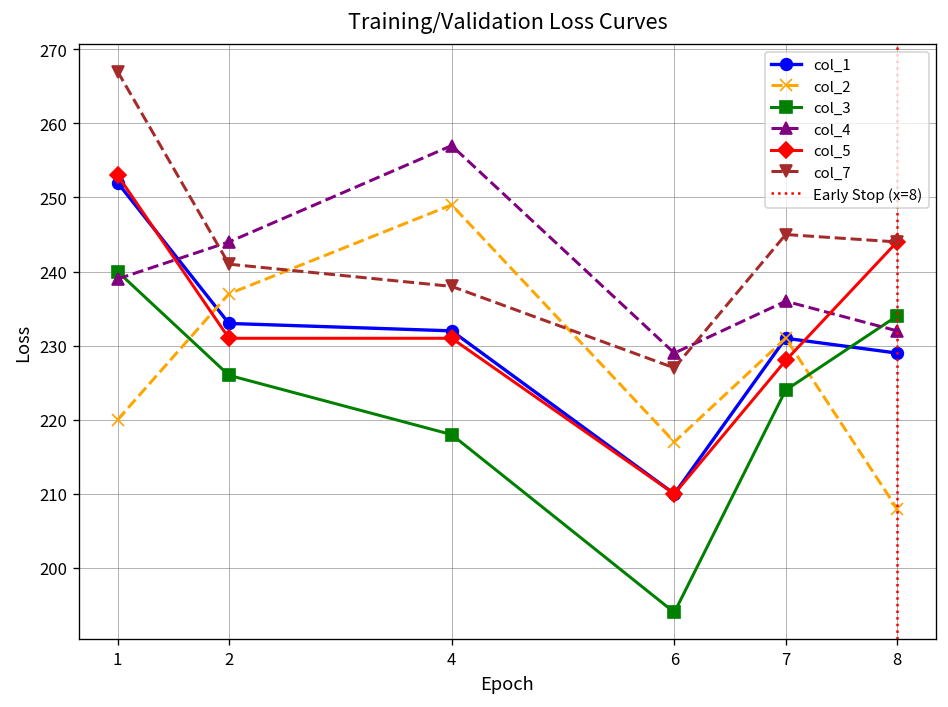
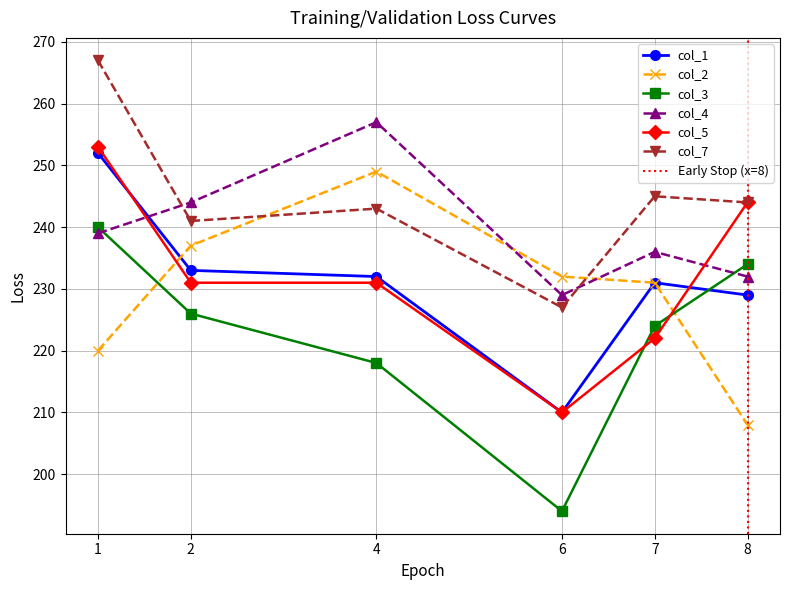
col_7, 4: 238 -> 243
col_2, 6: 217 -> 232
col_5, 7: 228 -> 222
